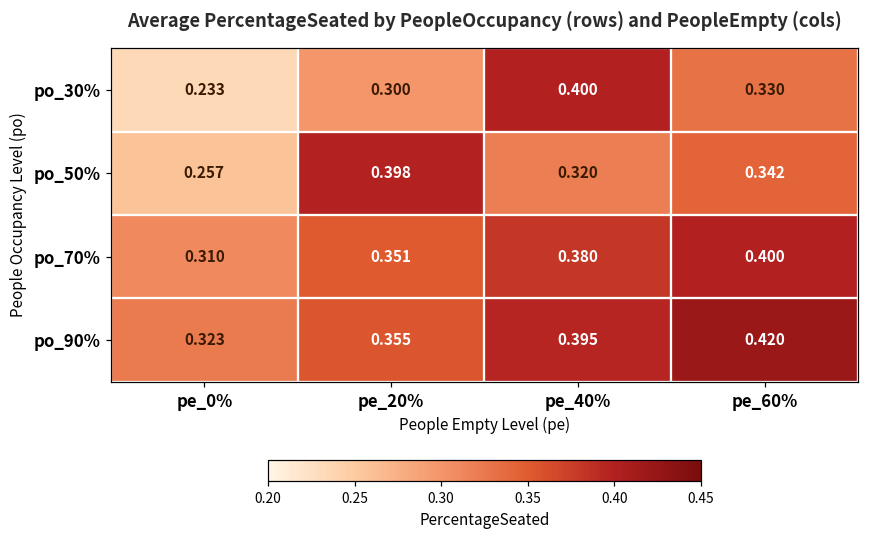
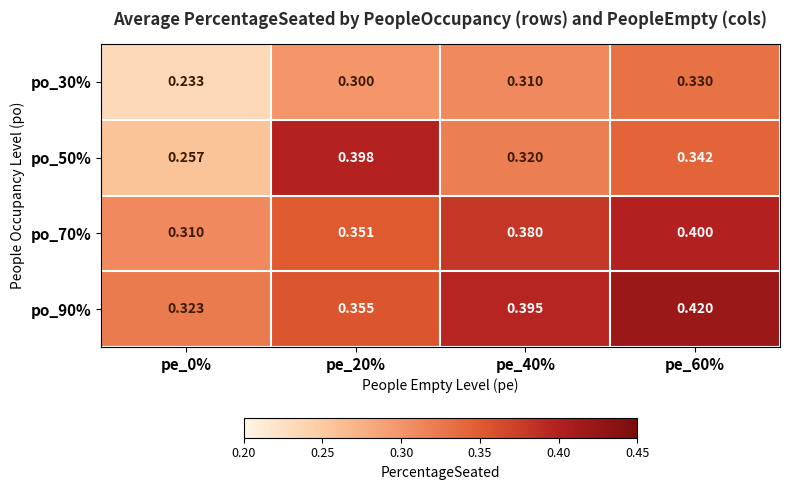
po_30%, pe_40%: 0.400 -> 0.310
